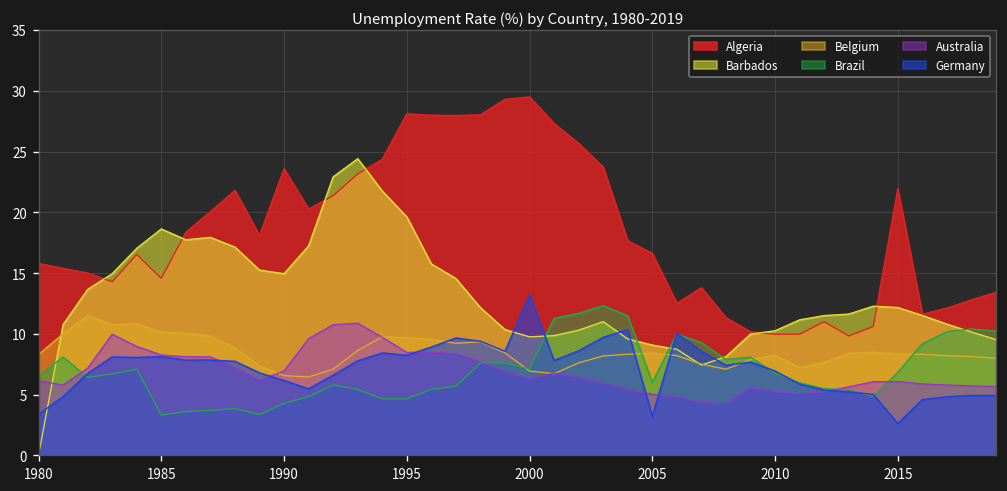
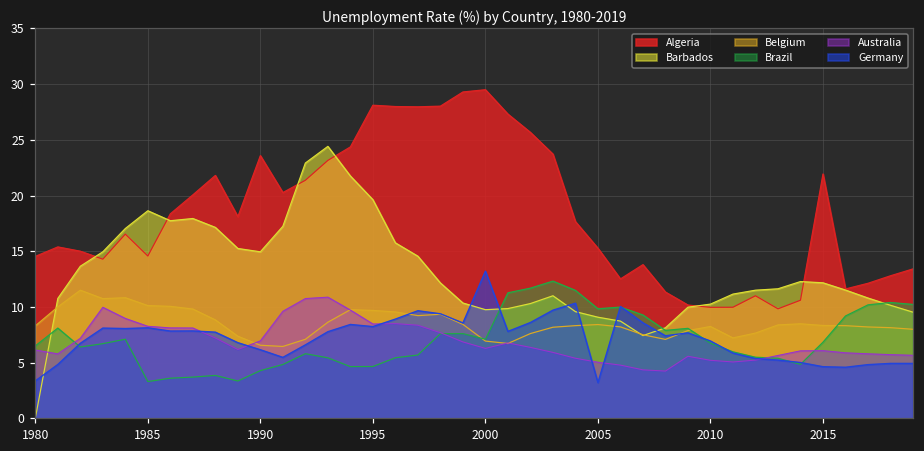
Algeria, 1980: 15.8 -> 14.5
Algeria, 2005: 16.6 -> 15.3
Brazil, 2005: 6.0 -> 9.8
Germany, 2015: 2.6 -> 4.6
